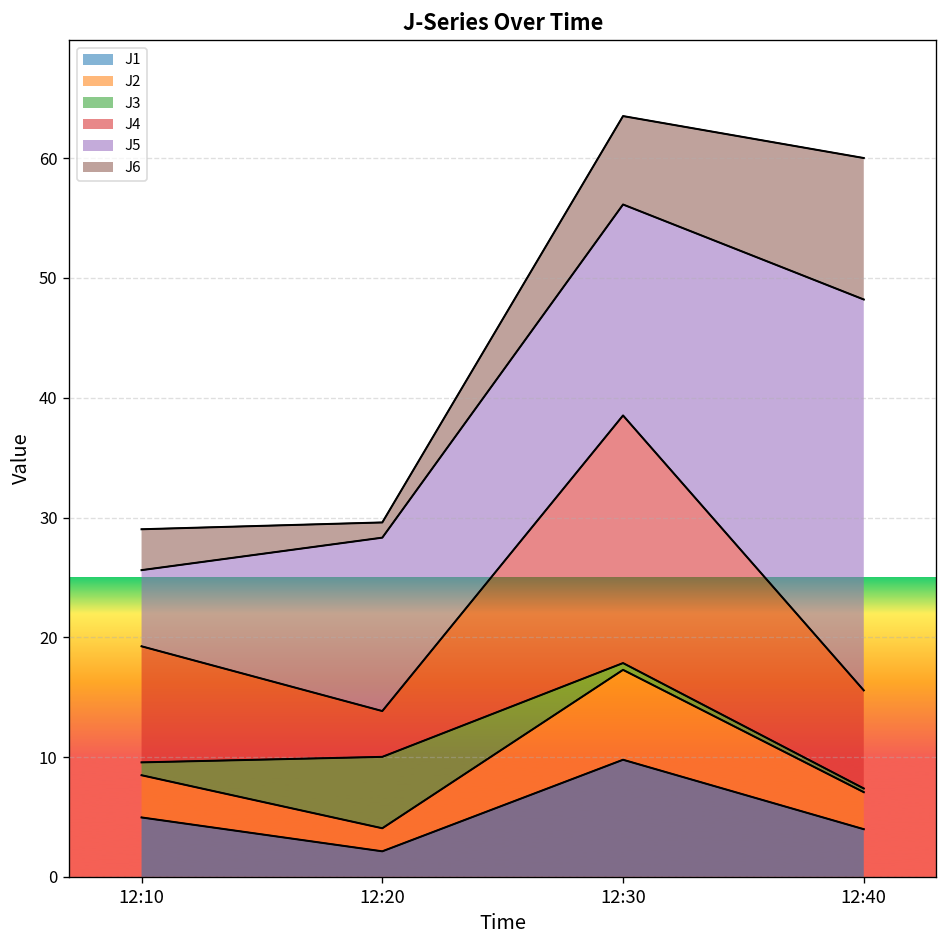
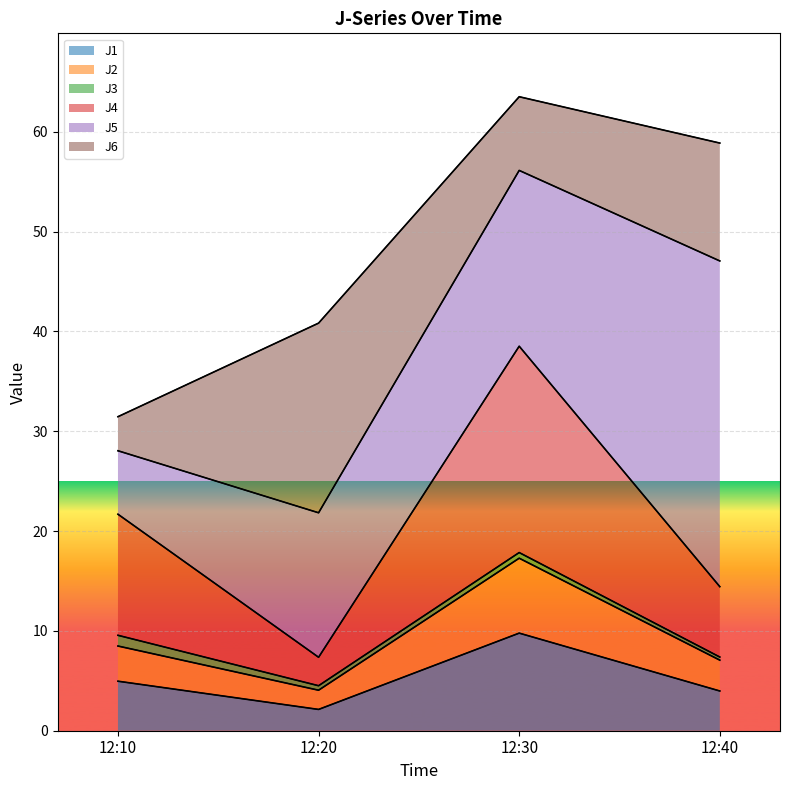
J4, 12:10: 10 -> 12
J3, 12:20: 6 -> 0
J4, 12:20: 4 -> 3
J6, 12:20: 1 -> 19
J4, 12:40: 8 -> 7
